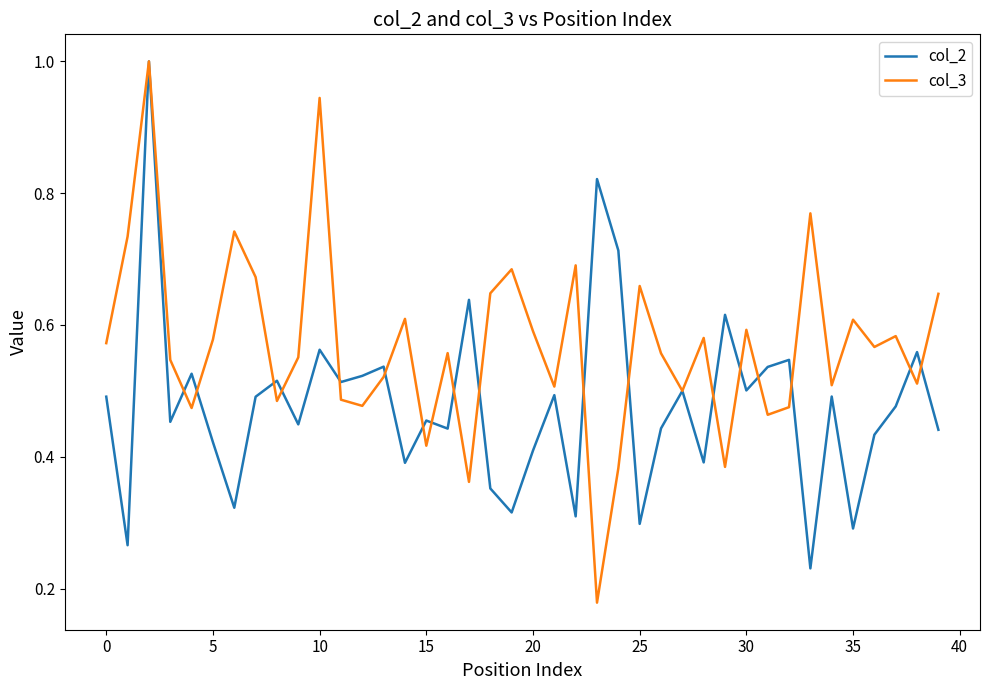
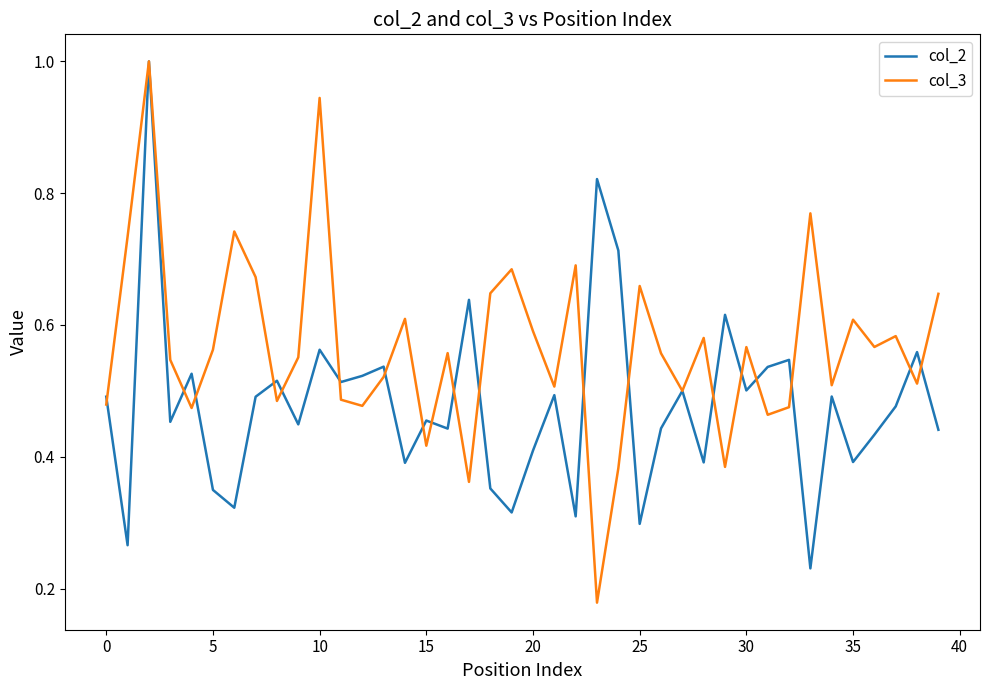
col_3, 0: 0.57 -> 0.48
col_2, 5: 0.42 -> 0.35
col_3, 5: 0.58 -> 0.56
col_3, 30: 0.59 -> 0.57
col_2, 35: 0.29 -> 0.39
